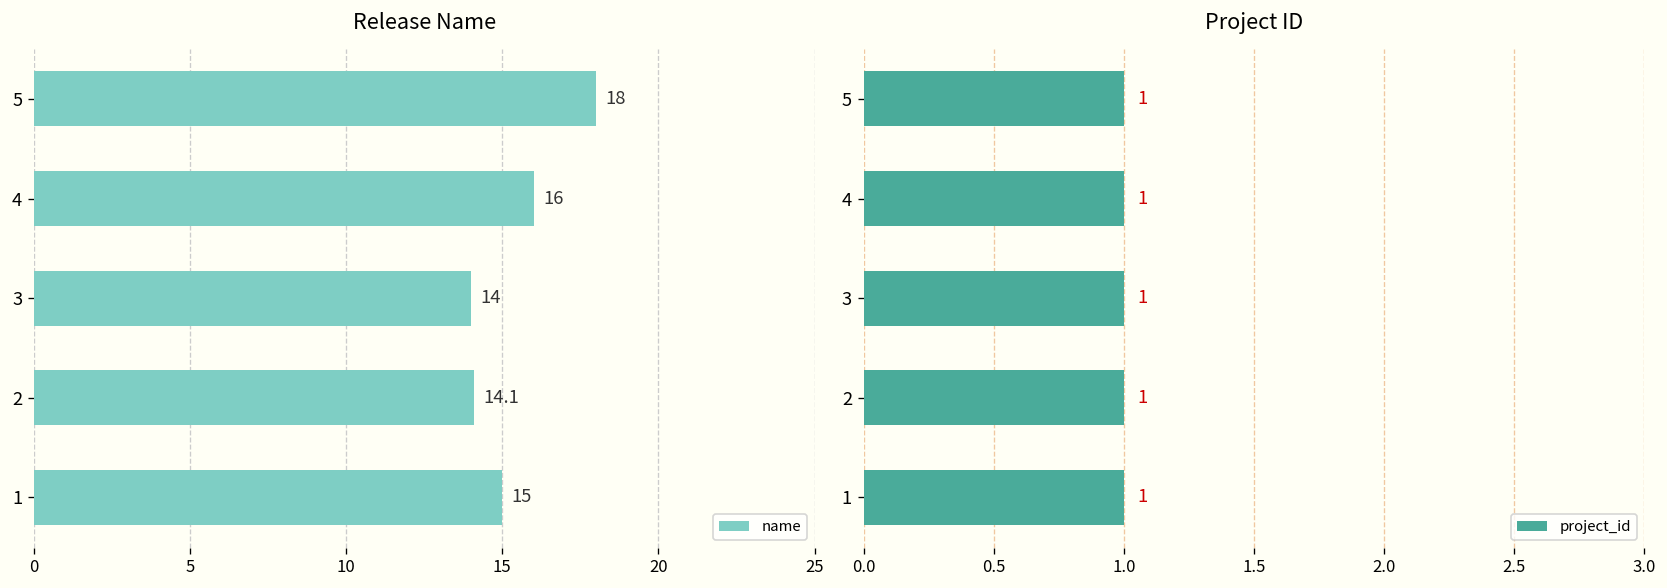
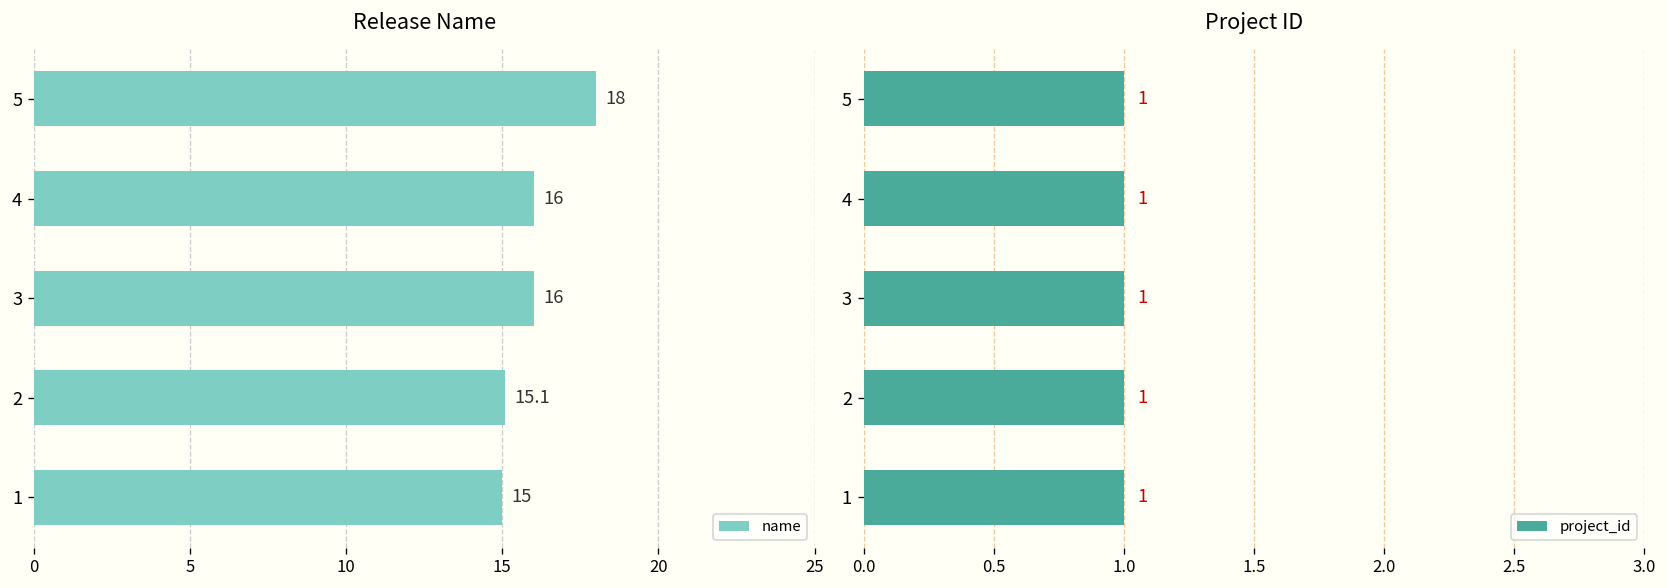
Release Name, 3: 14 -> 16
Release Name, 2: 14.1 -> 15.1
